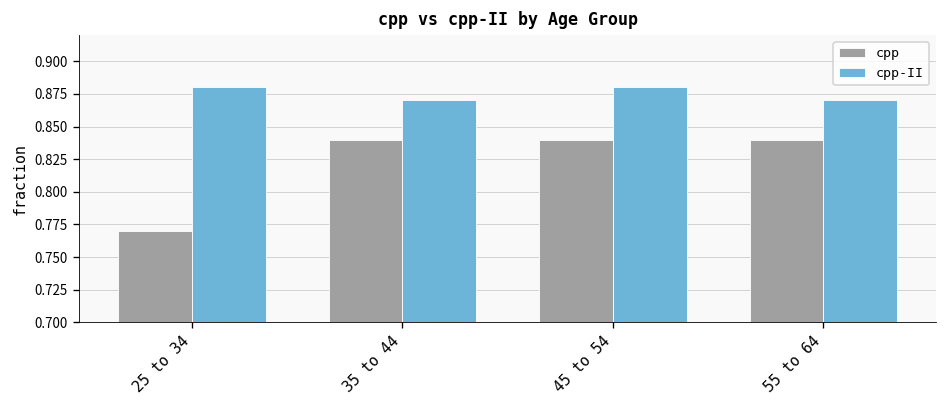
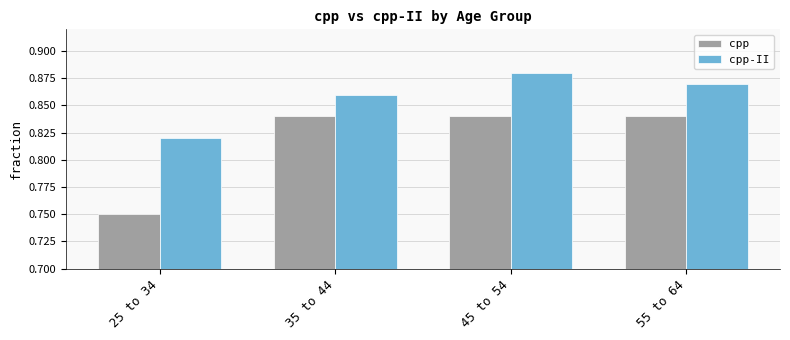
cpp, 25 to 34: 0.77 -> 0.75
cpp-II, 25 to 34: 0.88 -> 0.82
cpp-II, 35 to 44: 0.87 -> 0.86
